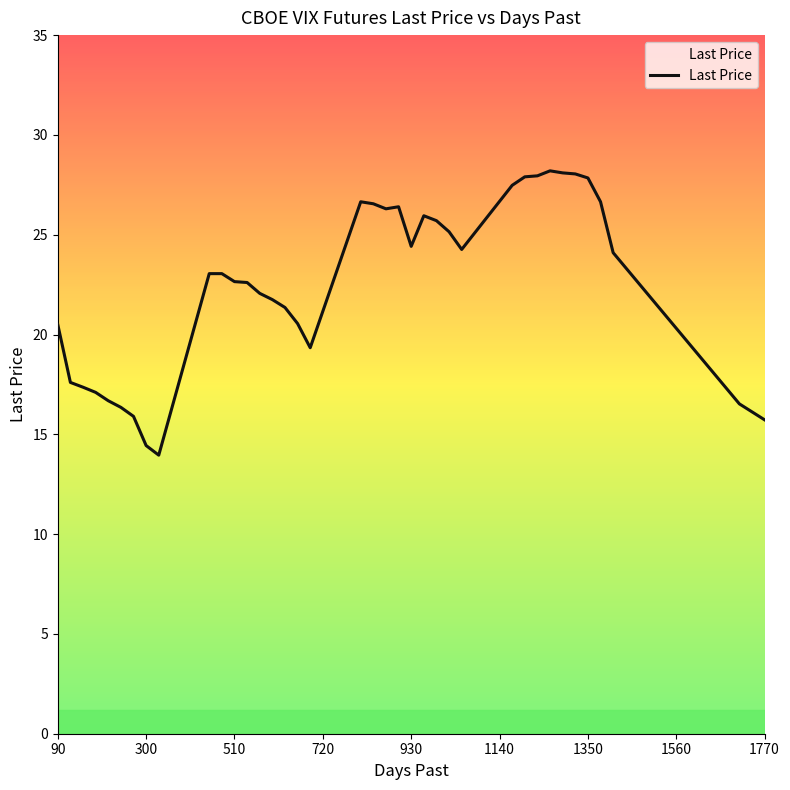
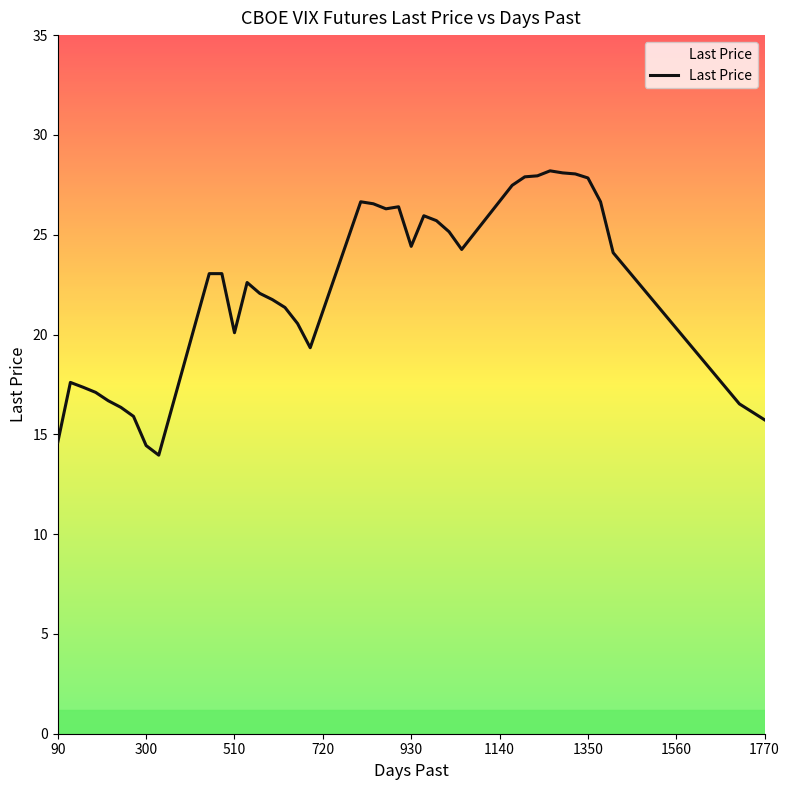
90: 20.5 -> 14.6
510: 22.7 -> 20.1
